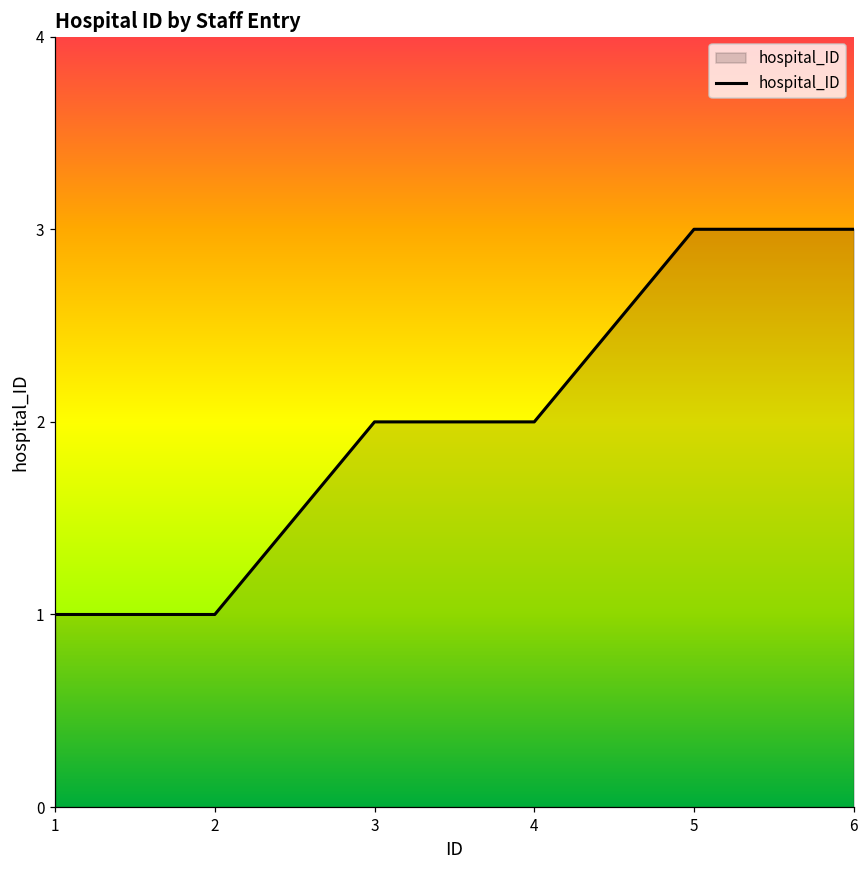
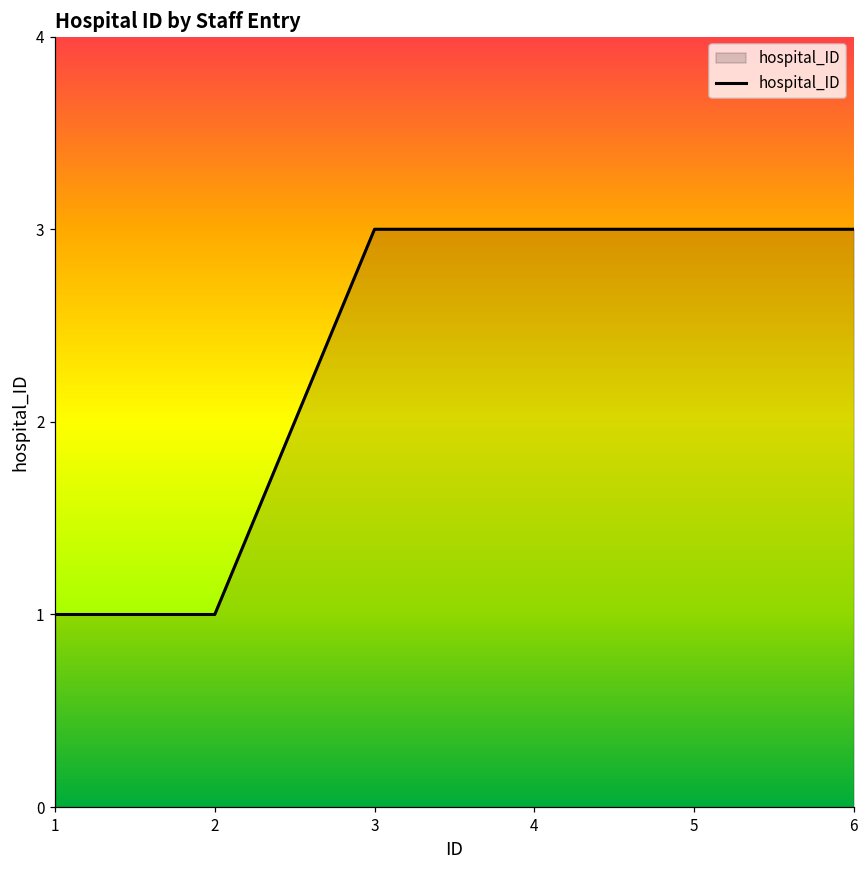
3: 2 -> 3
4: 2 -> 3
